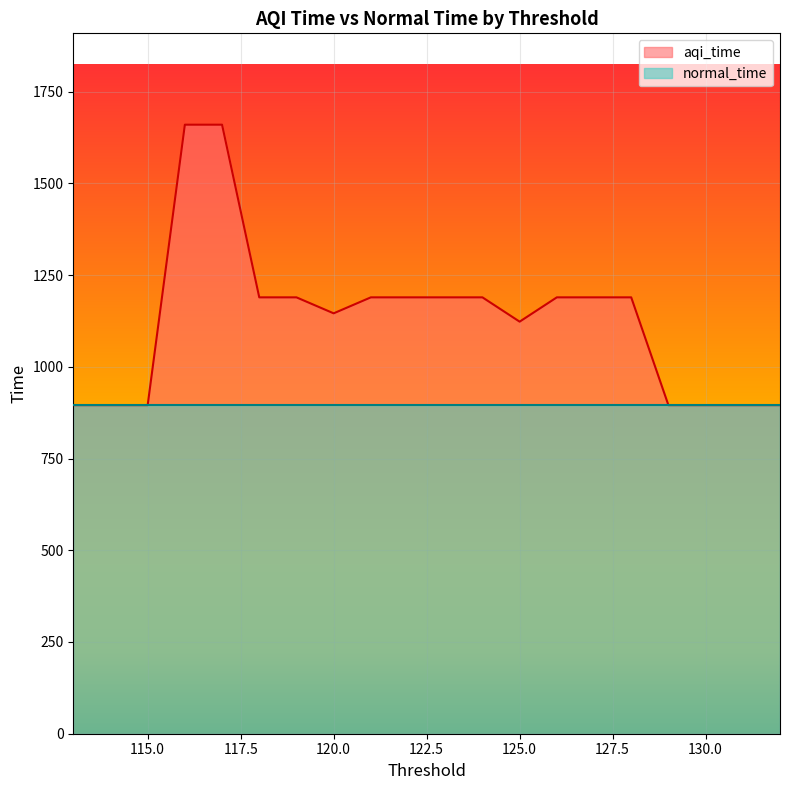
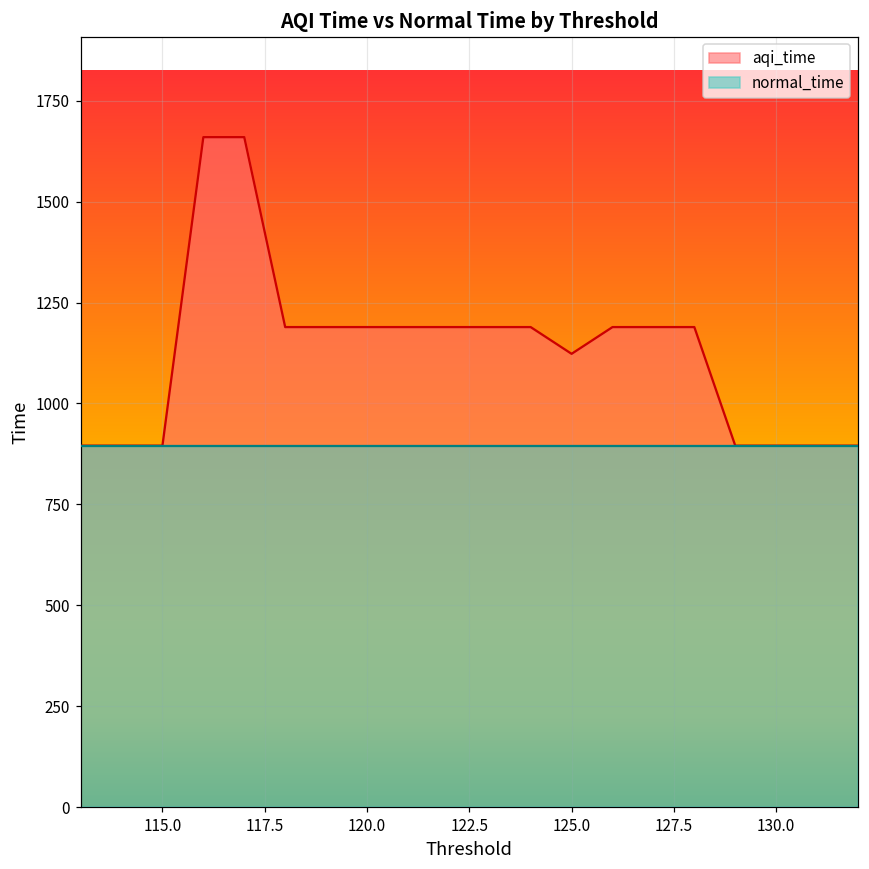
aqi_time, 120.0: 1150 -> 1190
